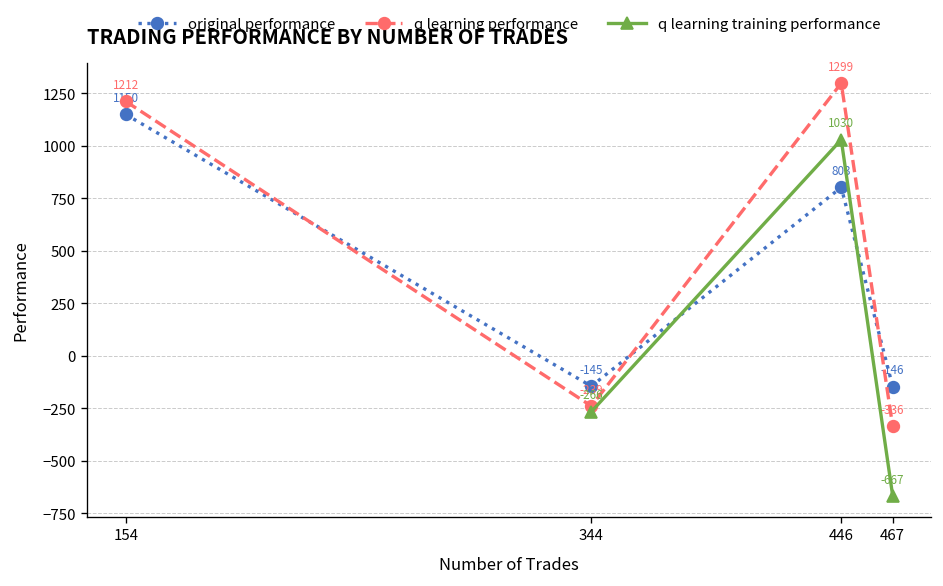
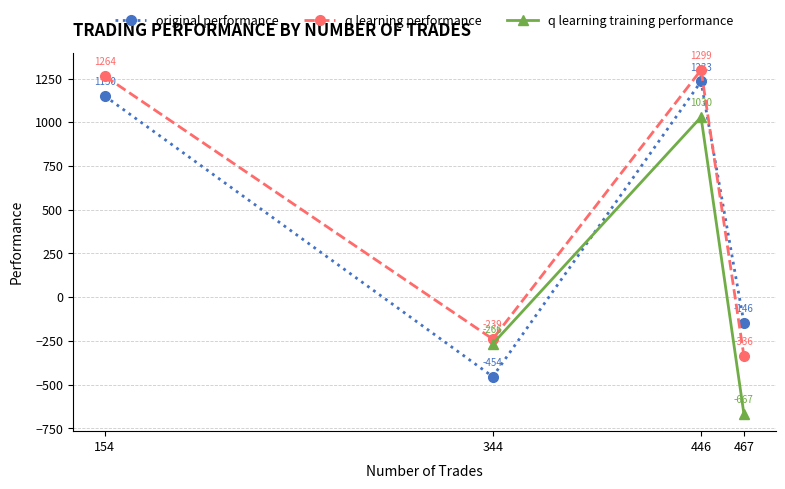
q learning performance, 154: 1212 -> 1264
original performance, 344: -145 -> -454
original performance, 446: 803 -> 1233
